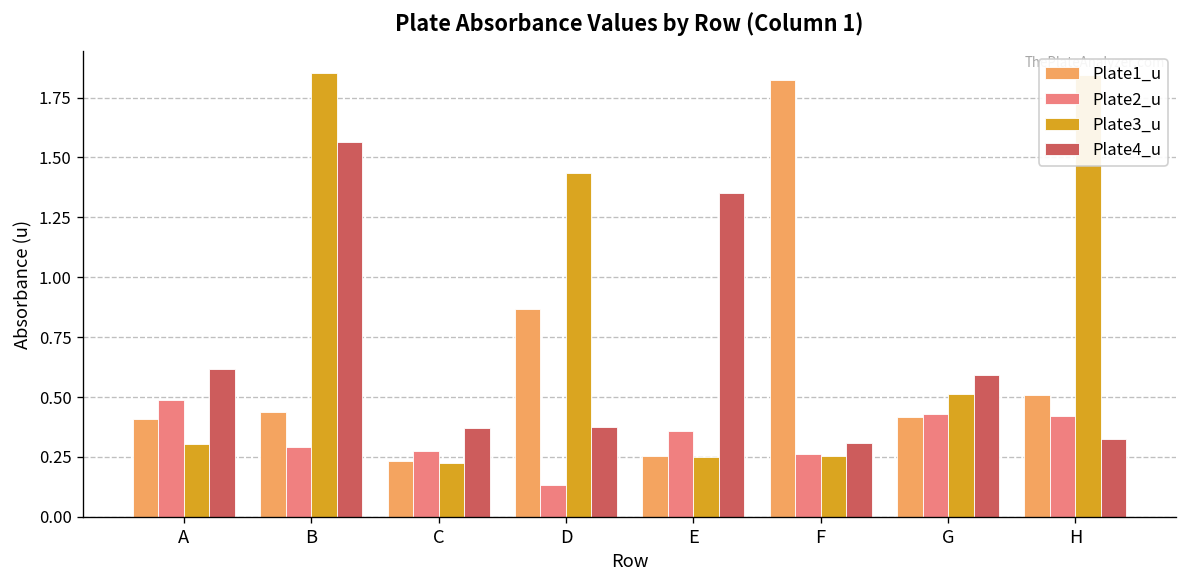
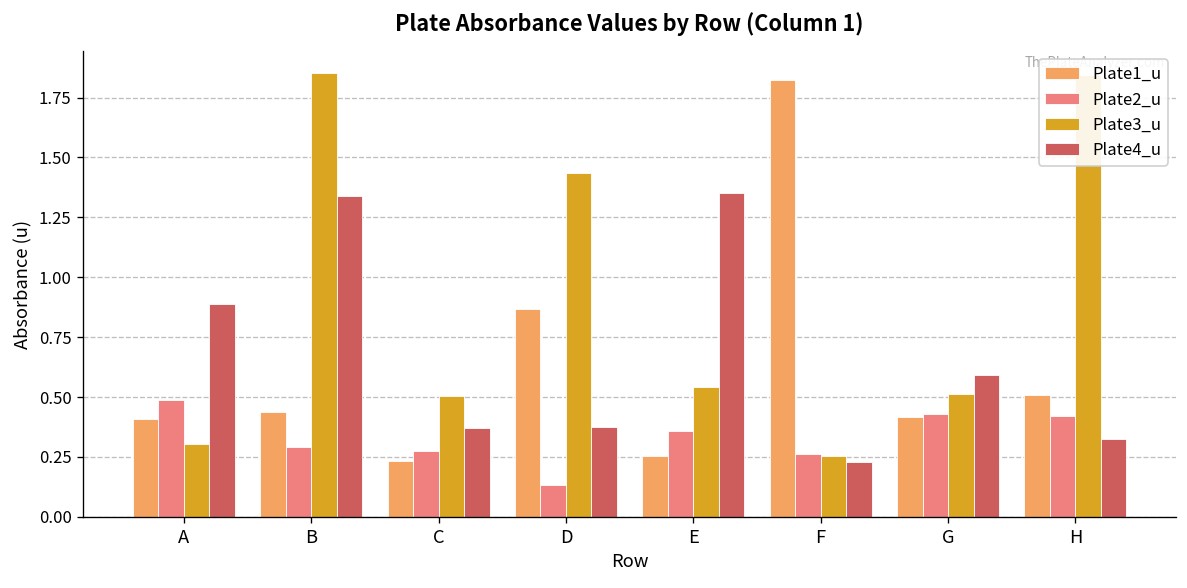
Plate4_u, A: 0.62 -> 0.89
Plate4_u, B: 1.57 -> 1.34
Plate3_u, C: 0.22 -> 0.51
Plate3_u, E: 0.25 -> 0.54
Plate4_u, F: 0.31 -> 0.23
